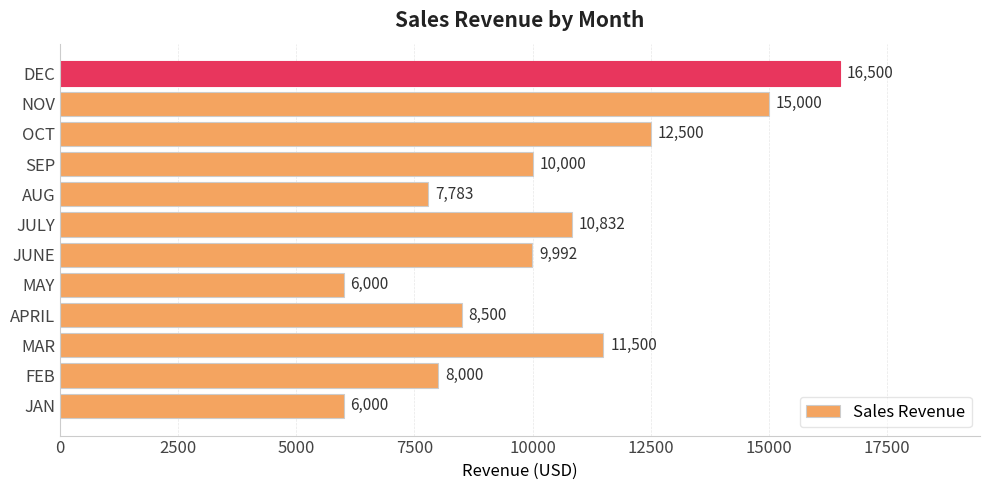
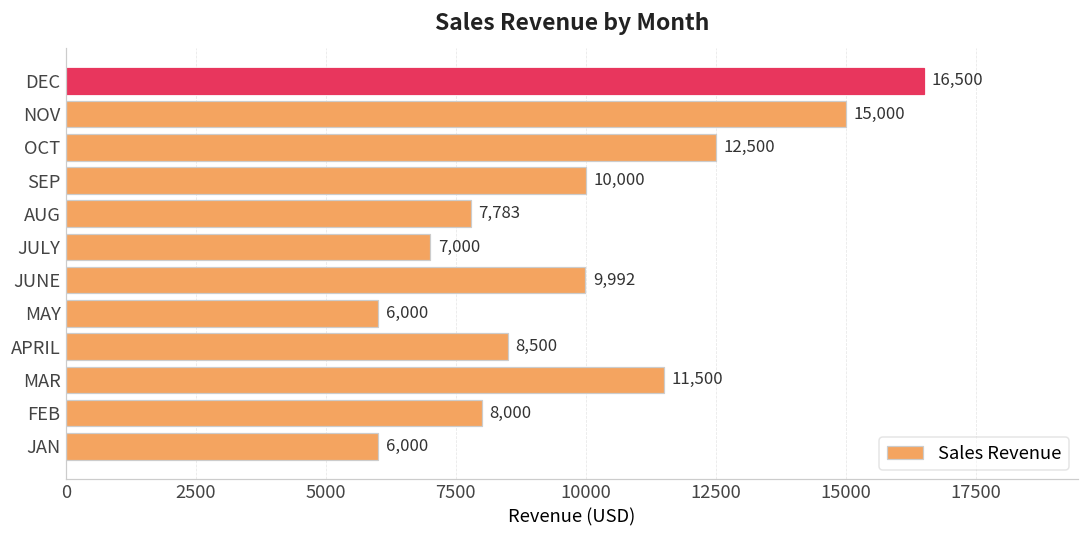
JULY: 10,832 -> 7,000
